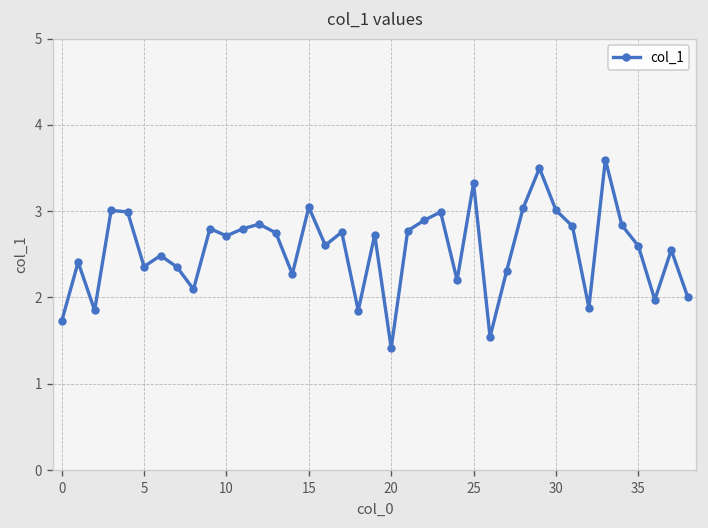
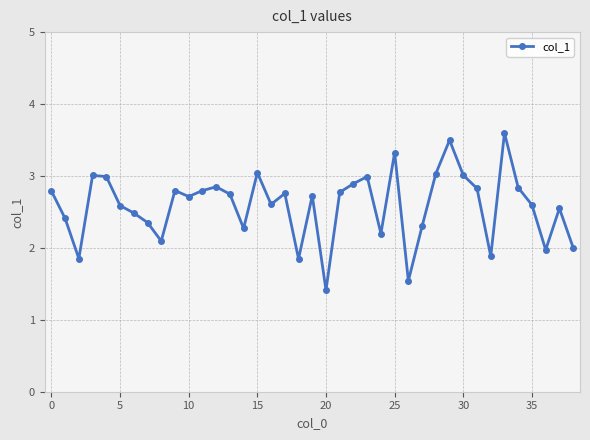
0: 1.7 -> 2.8
5: 2.4 -> 2.6
